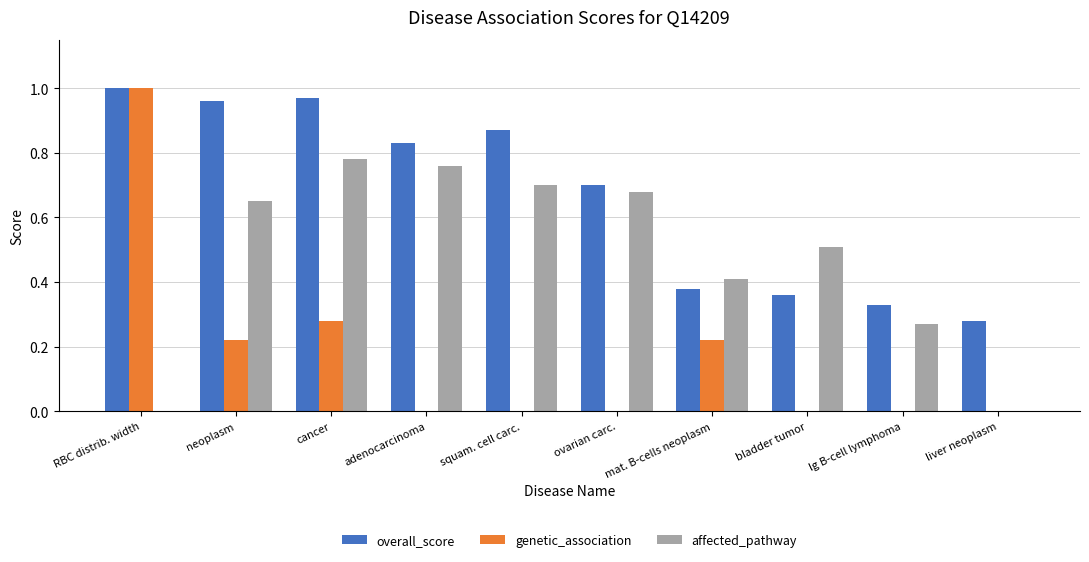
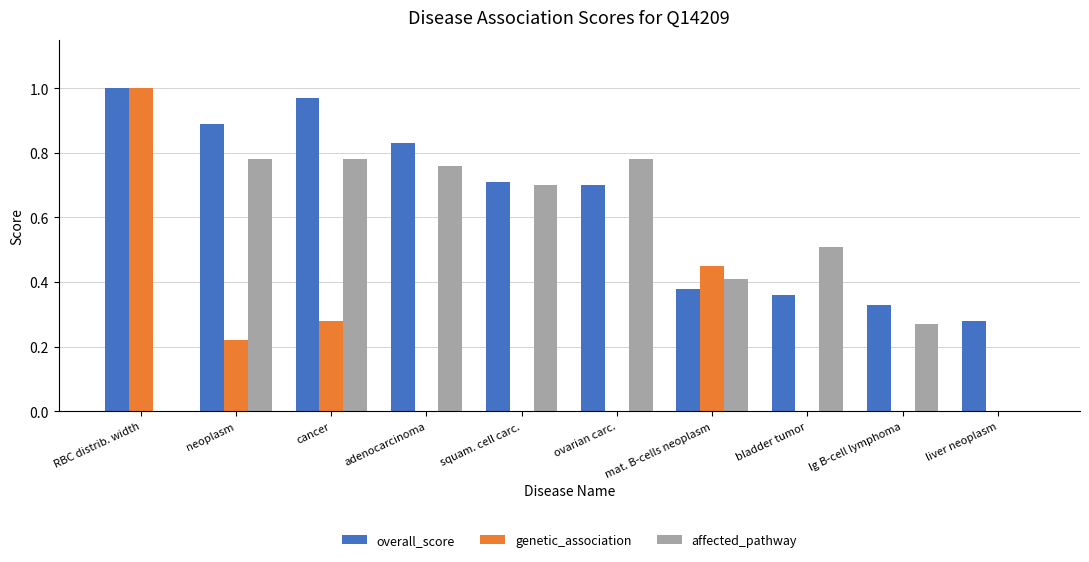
overall_score, neoplasm: 0.96 -> 0.89
affected_pathway, neoplasm: 0.65 -> 0.78
overall_score, squam. cell carc.: 0.87 -> 0.71
affected_pathway, ovarian carc.: 0.68 -> 0.78
genetic_association, mat. B-cells neoplasm: 0.22 -> 0.45
